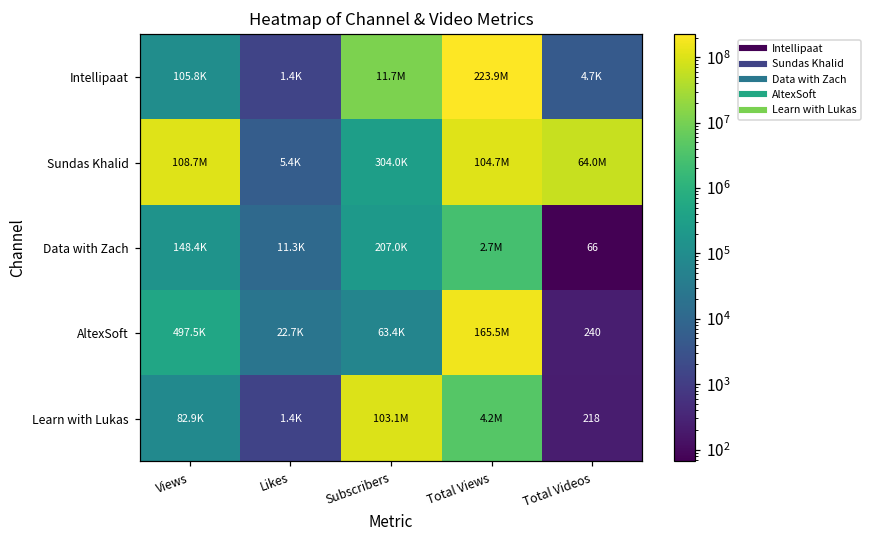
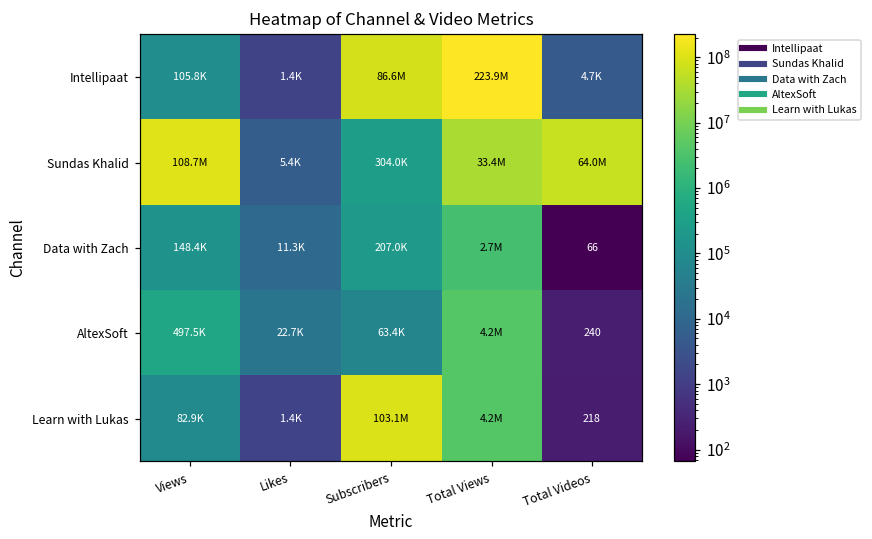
Intellipaat, Subscribers: 11.7M -> 86.6M
Sundas Khalid, Total Views: 104.7M -> 33.4M
AltexSoft, Total Views: 165.5M -> 4.2M
